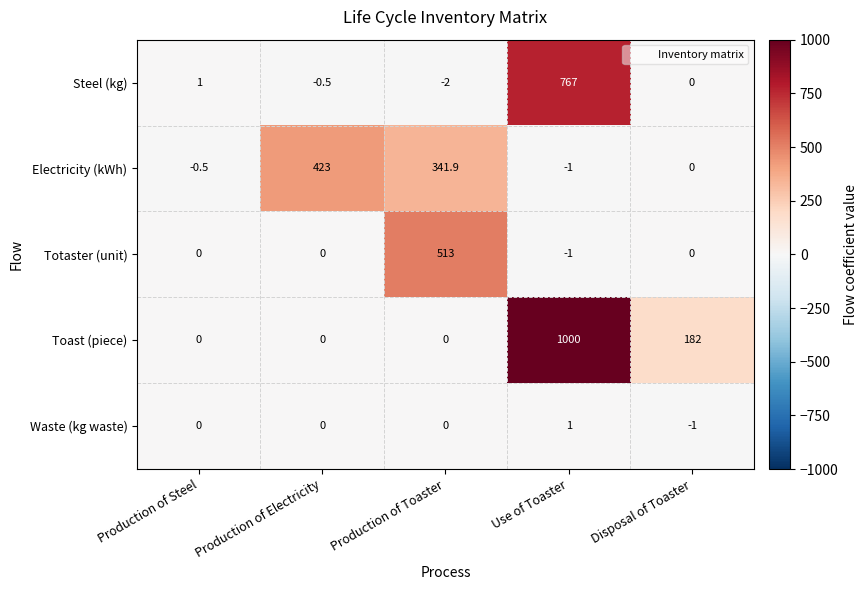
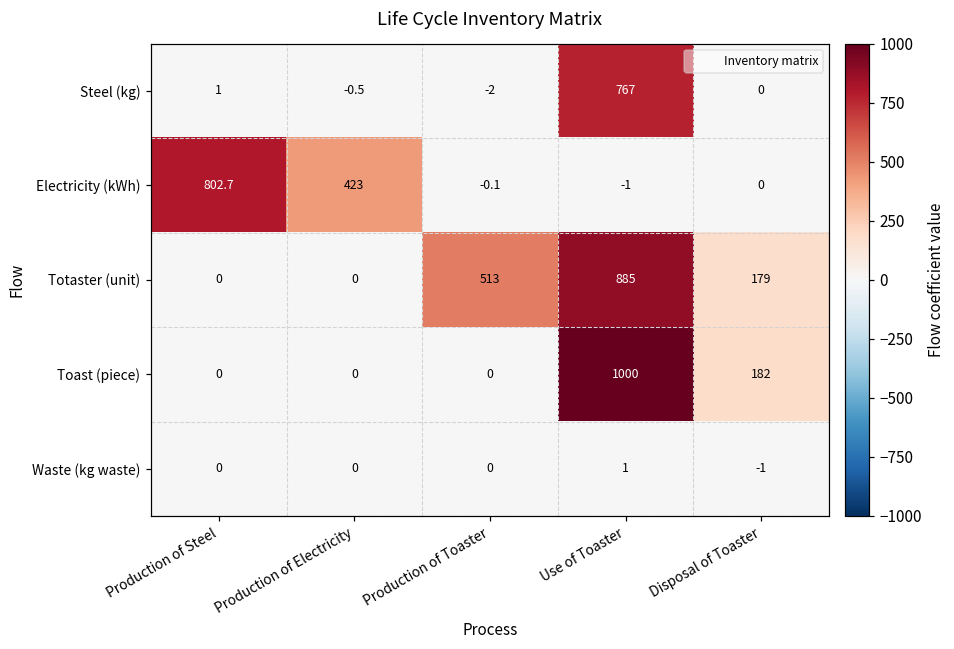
Electricity (kWh), Production of Steel: -0.5 -> 802.7
Electricity (kWh), Production of Toaster: 341.9 -> -0.1
Totaster (unit), Use of Toaster: -1 -> 885
Totaster (unit), Disposal of Toaster: 0 -> 179
